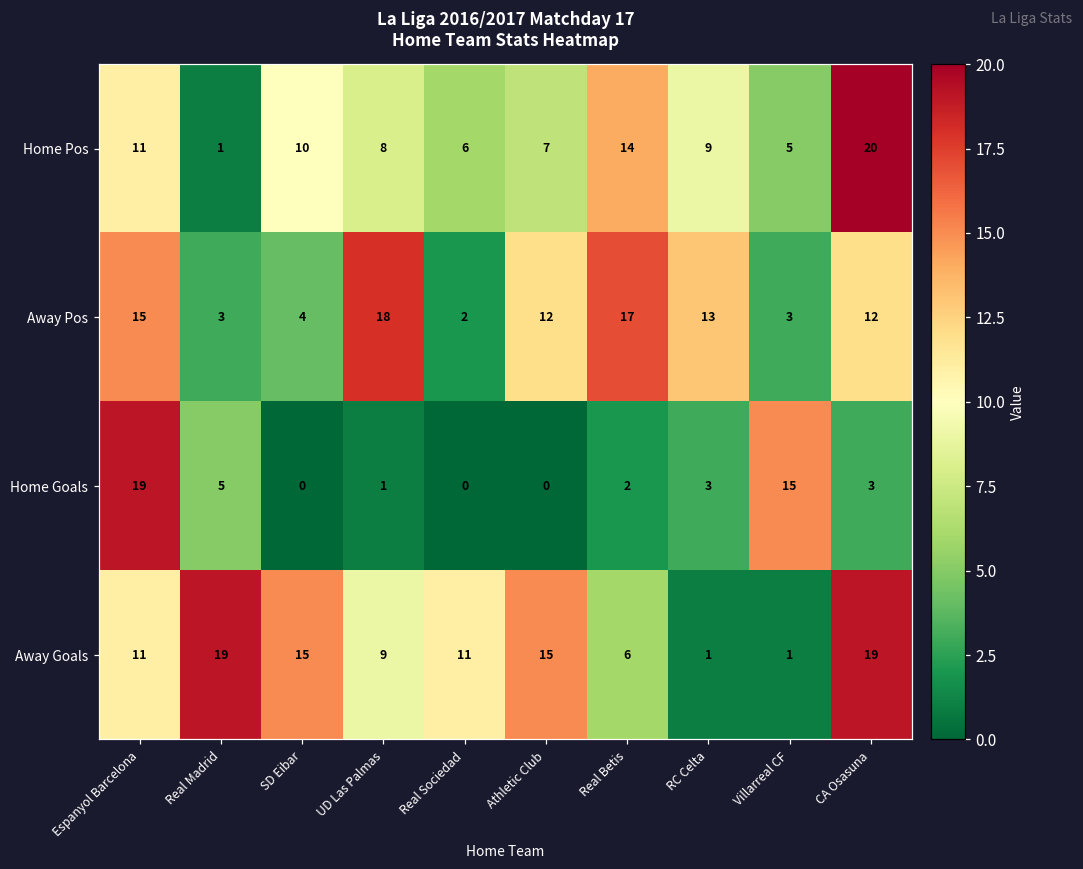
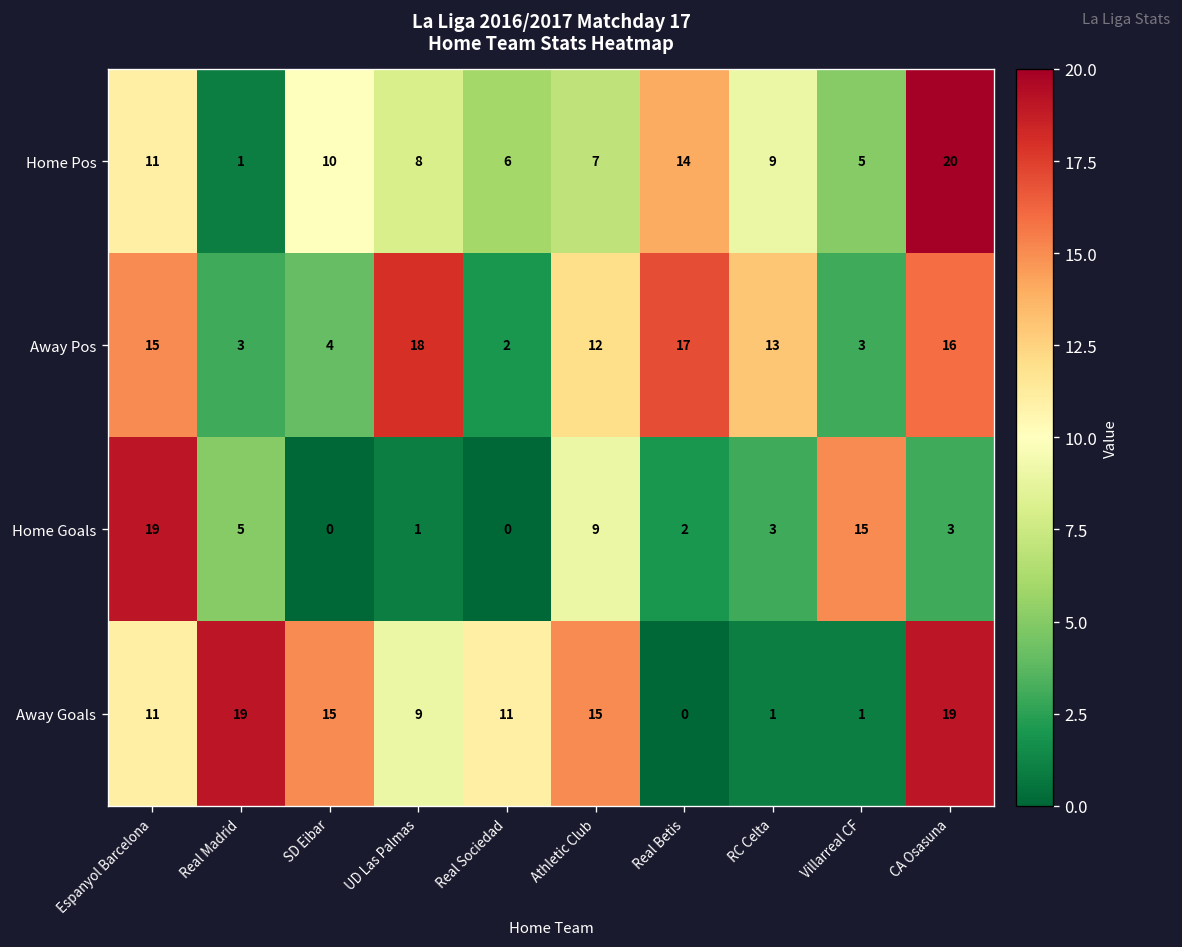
Away Pos, CA Osasuna: 12 -> 16
Home Goals, Athletic Club: 0 -> 9
Away Goals, Real Betis: 6 -> 0
